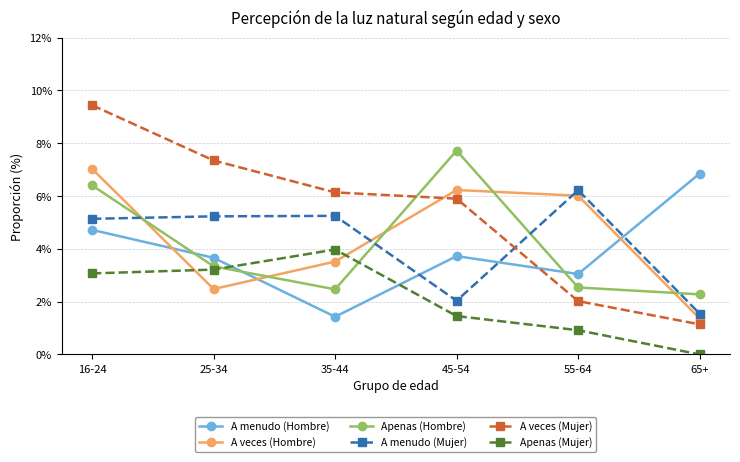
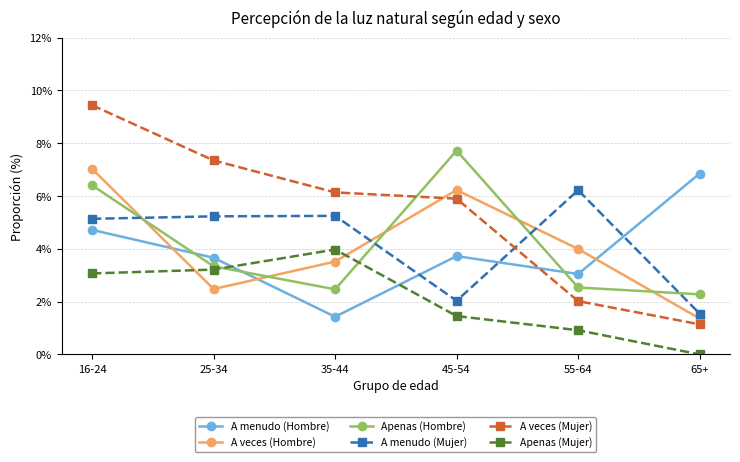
A veces (Hombre), 55-64: 6.0% -> 4.0%
